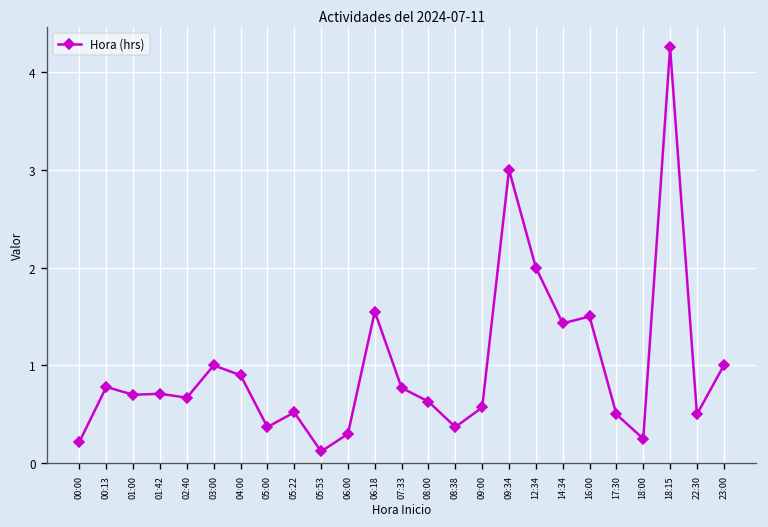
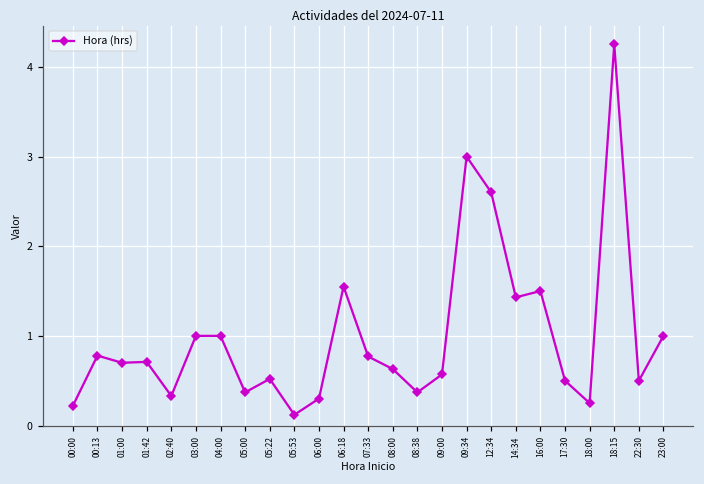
02:40: 0.7 -> 0.3
04:00: 0.9 -> 1.0
12:34: 2.0 -> 2.6
